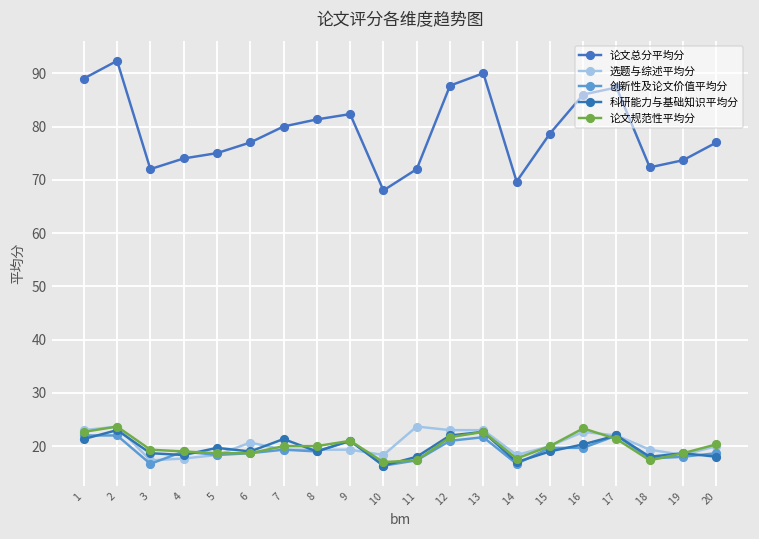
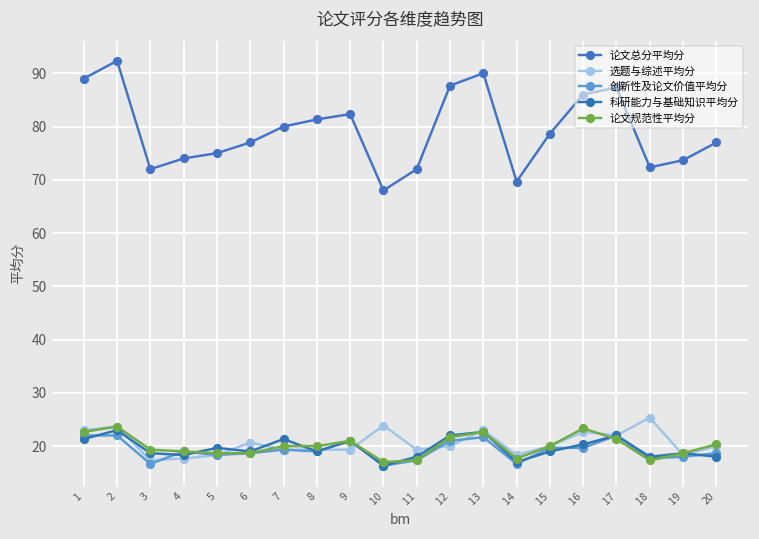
选题与综述平均分, 10: 18 -> 24
选题与综述平均分, 11: 24 -> 19
选题与综述平均分, 12: 23 -> 20
选题与综述平均分, 18: 19 -> 25
